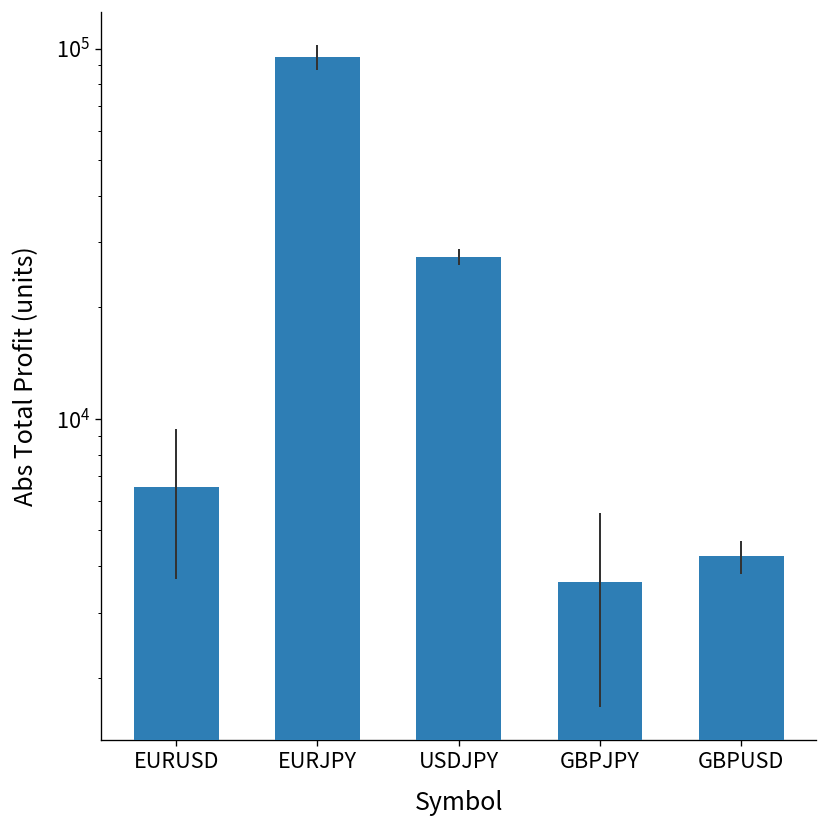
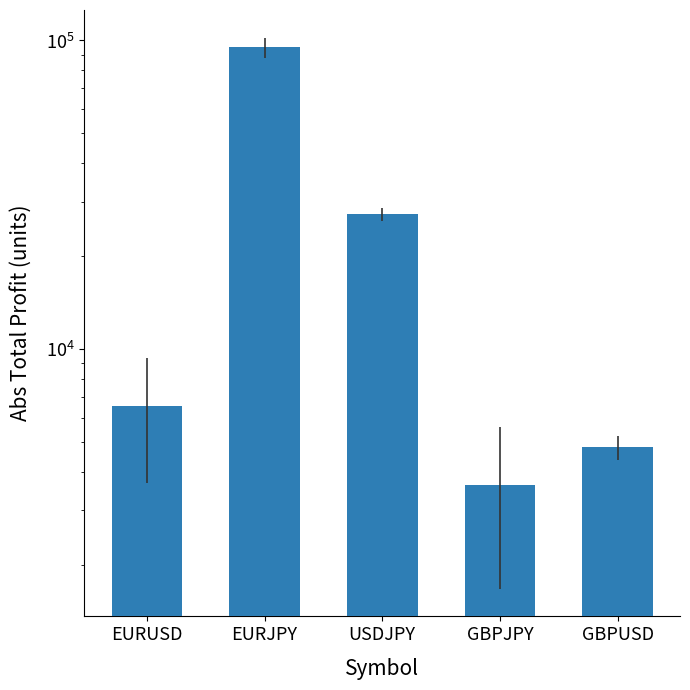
GBPUSD: 4300 -> 4800
